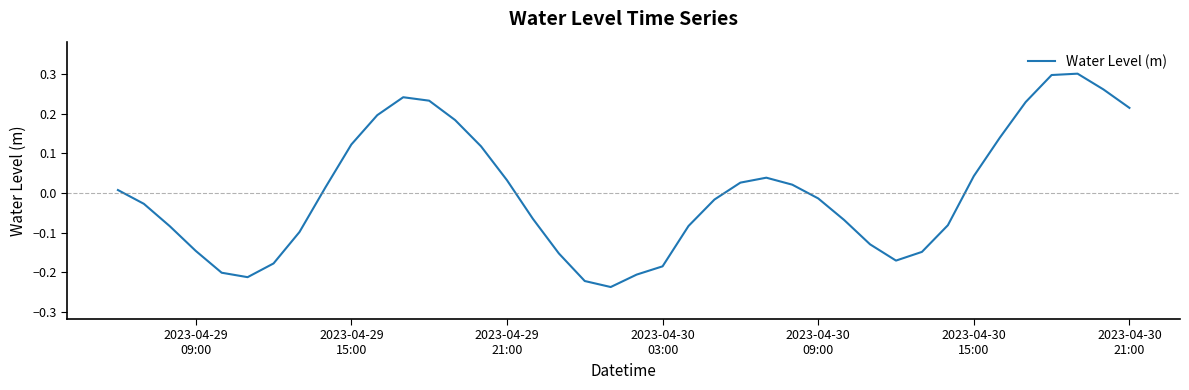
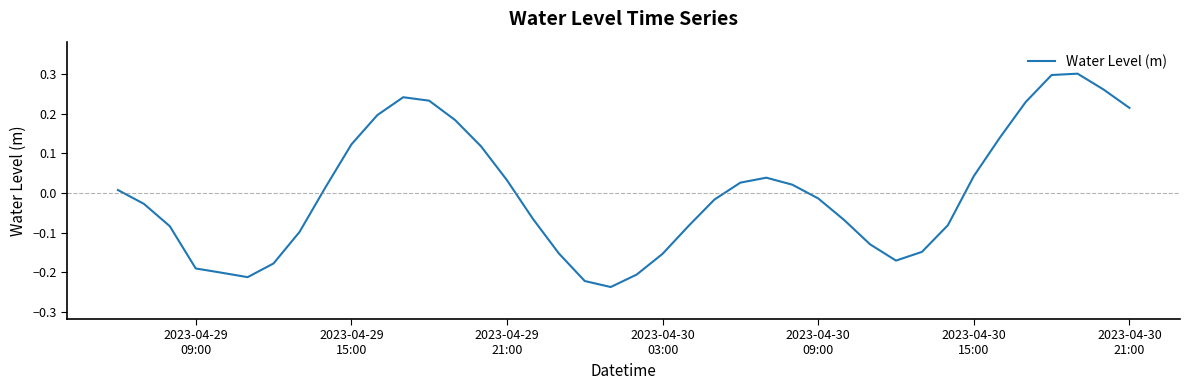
2023-04-29 09:00: -0.15 -> -0.19
2023-04-30 03:00: -0.18 -> -0.15
